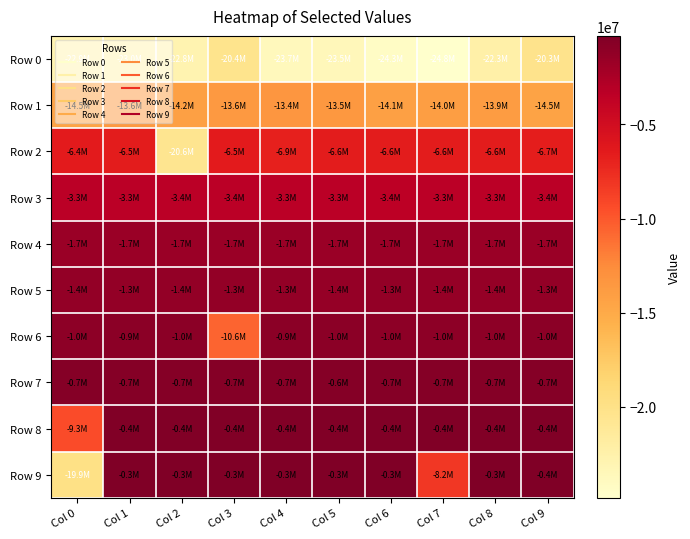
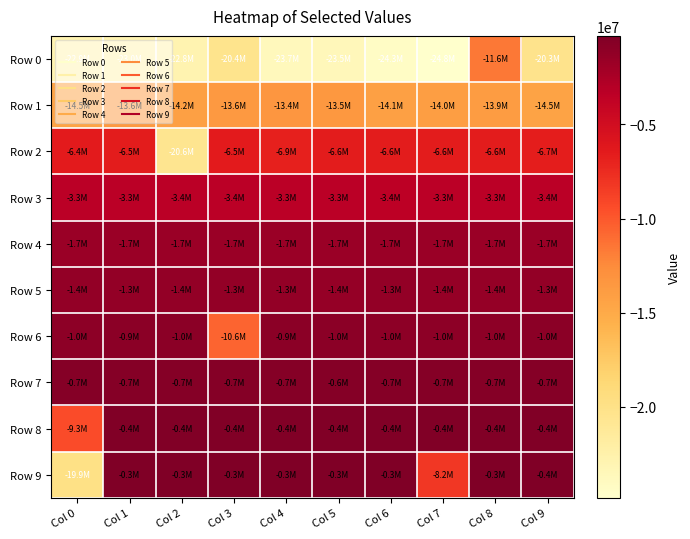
Row 0, Col 8: -22.3M -> -11.6M
